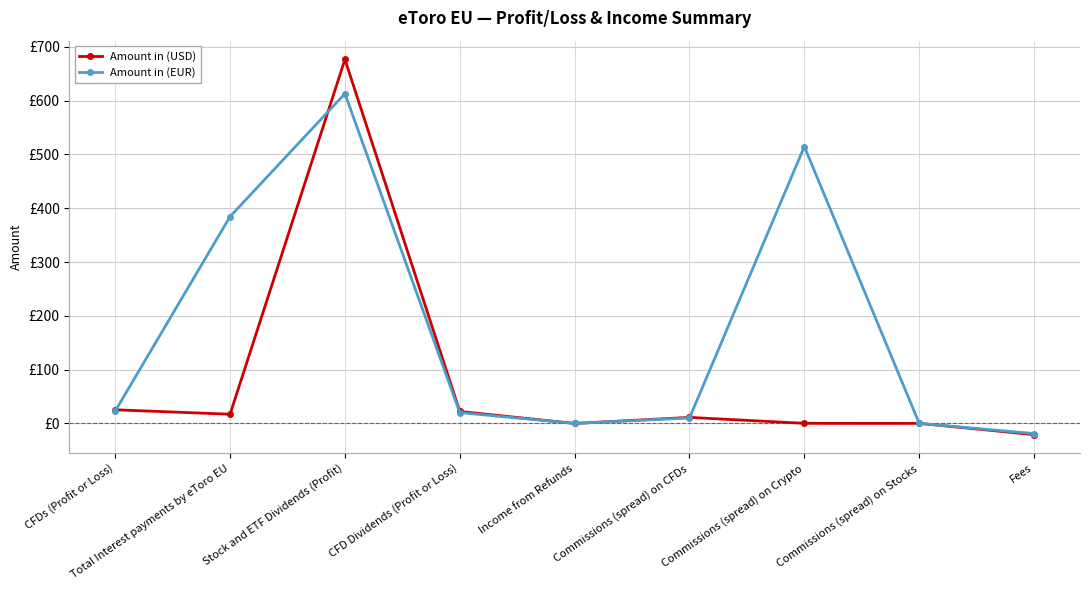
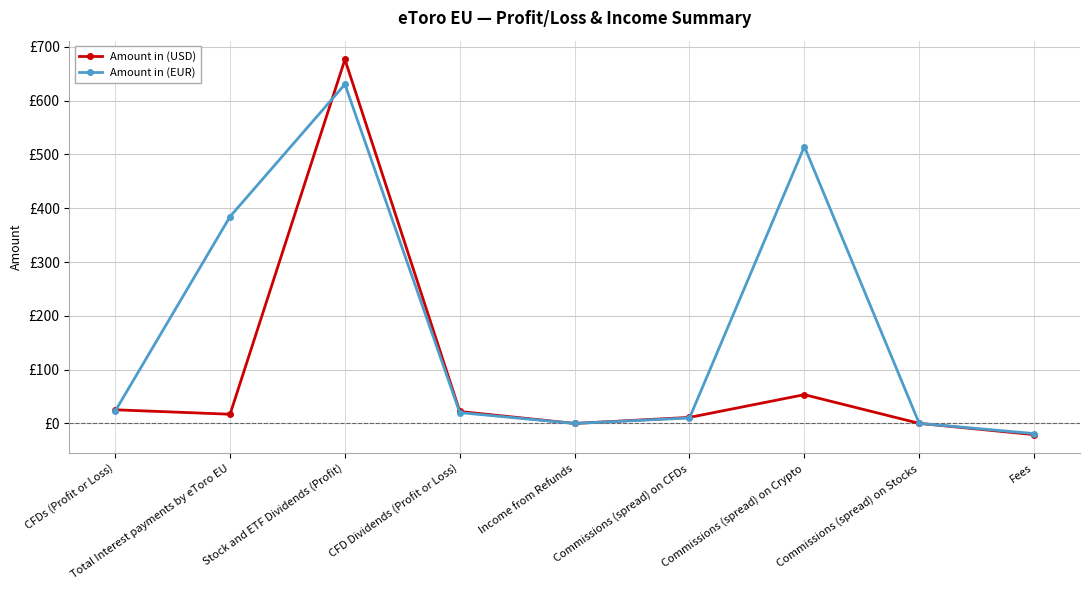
Amount in (EUR), Stock and ETF Dividends (Profit): £610 -> £630
Amount in (USD), Commissions (spread) on Crypto: £0 -> £50
